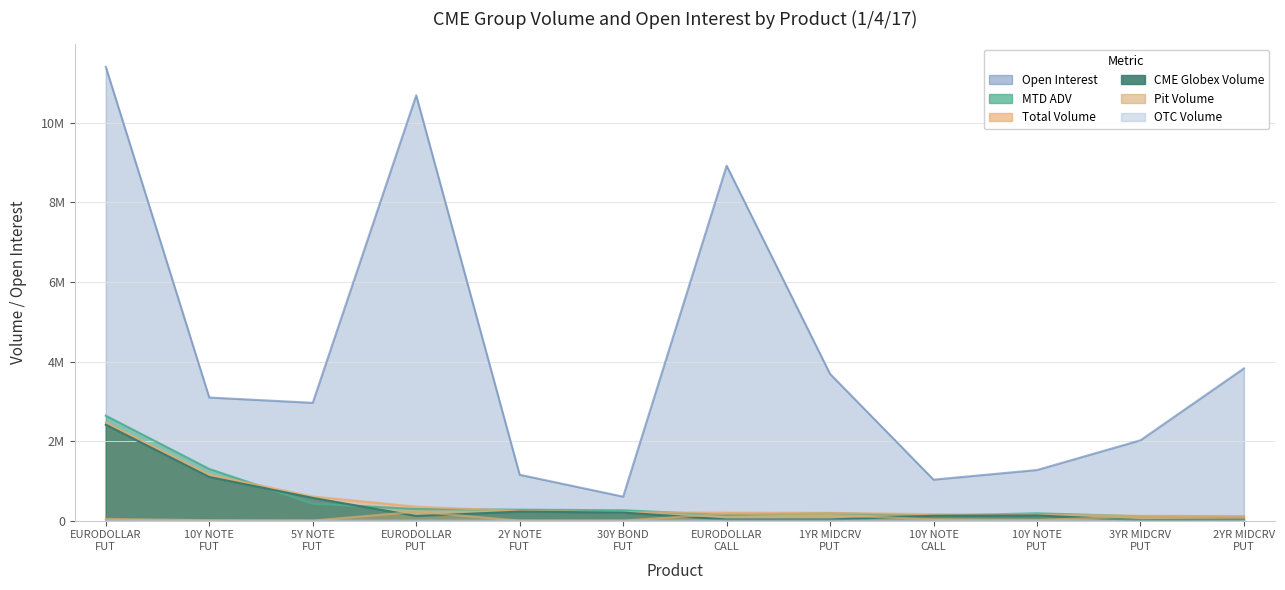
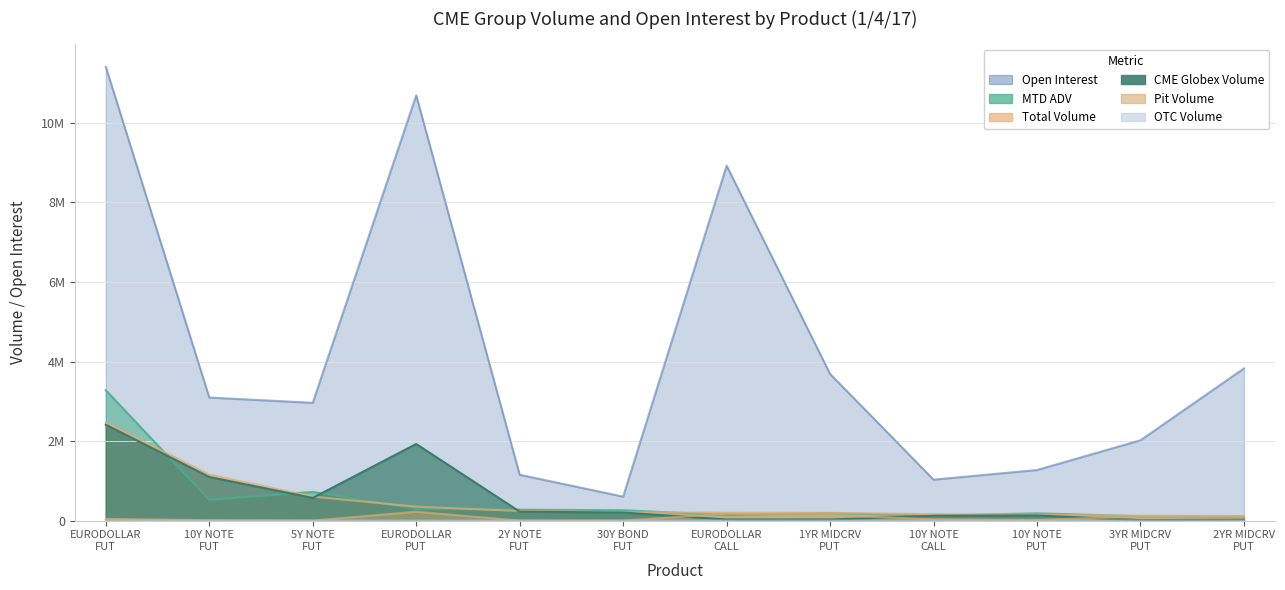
MTD ADV, EURODOLLAR FUT: 2600000 -> 3300000
MTD ADV, 10Y NOTE FUT: 1300000 -> 500000
MTD ADV, 5Y NOTE FUT: 400000 -> 700000
CME Globex Volume, EURODOLLAR PUT: 100000 -> 1900000
